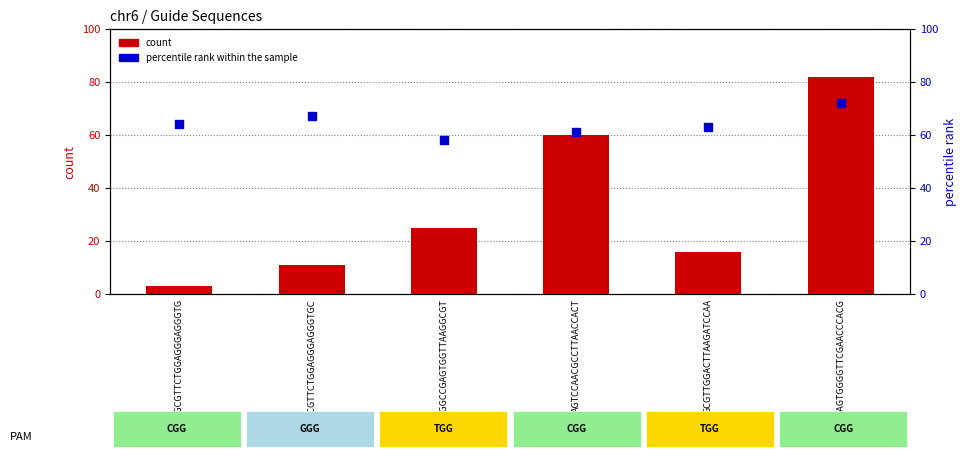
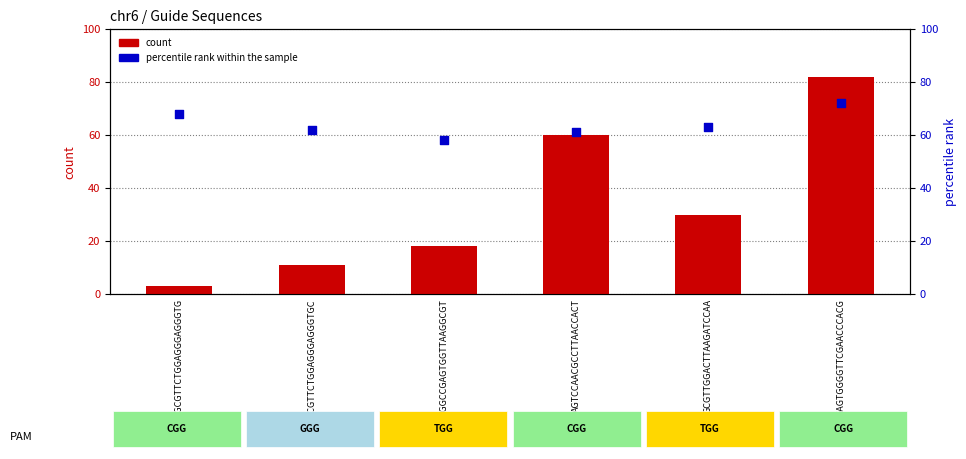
count, TGGCCGAGTGGTTAAGGCGT: 25 -> 18
count, GCGTTGGACTTAAGATCCAA: 16 -> 30
percentile rank within the sample, TGCGTTCTGGAGGGAGGGTG: 64 -> 68
percentile rank within the sample, GCGTTCTGGAGGGAGGGTGC: 67 -> 62
